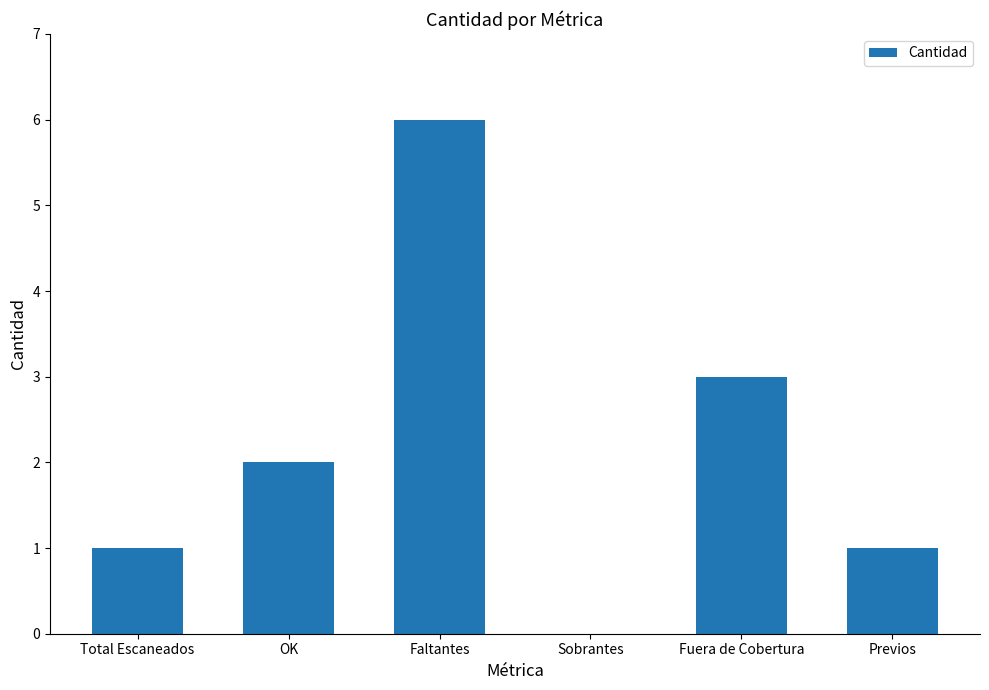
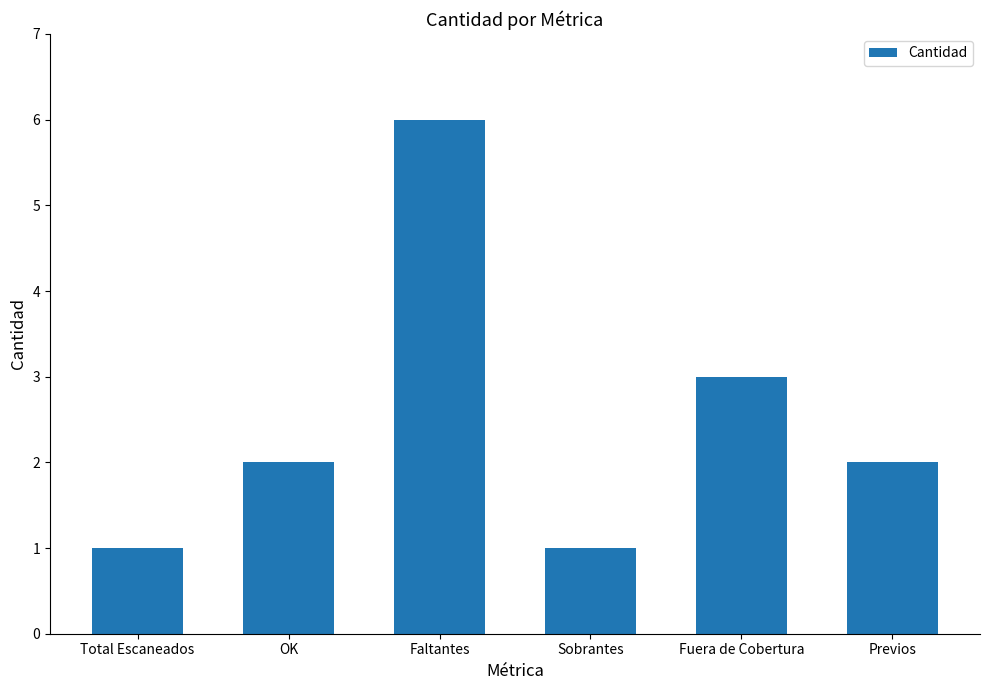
Sobrantes: 0 -> 1
Previos: 1 -> 2
